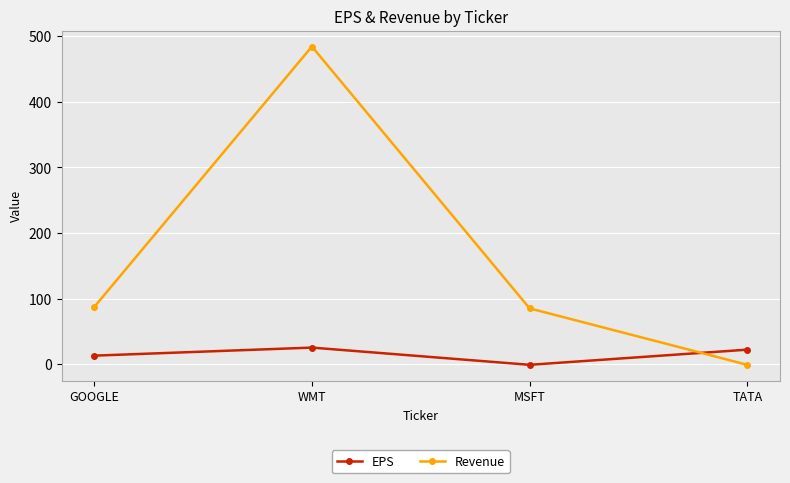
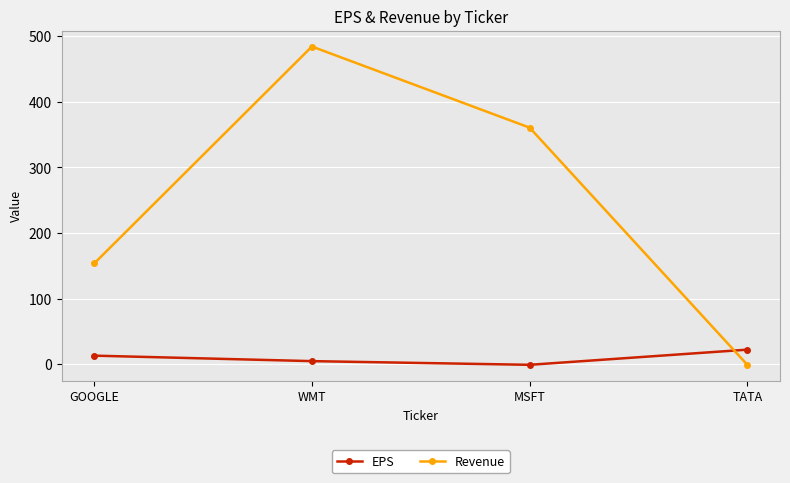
Revenue, GOOGLE: 90 -> 150
EPS, WMT: 30 -> 0
Revenue, MSFT: 90 -> 360
